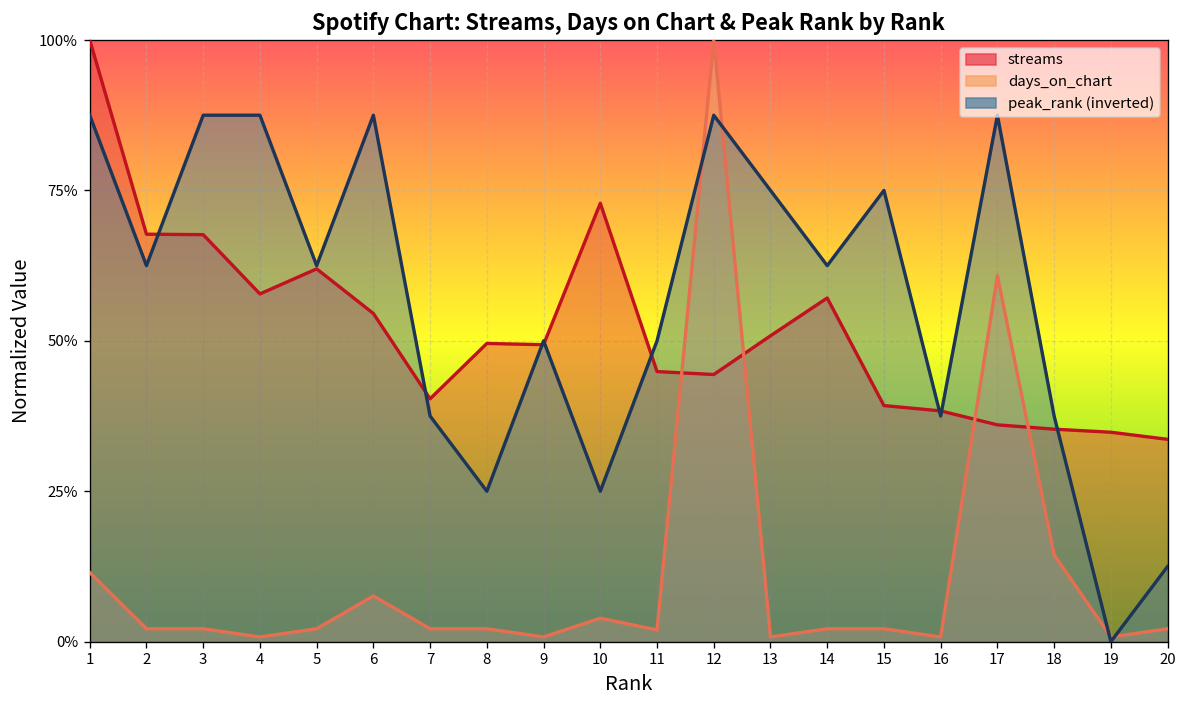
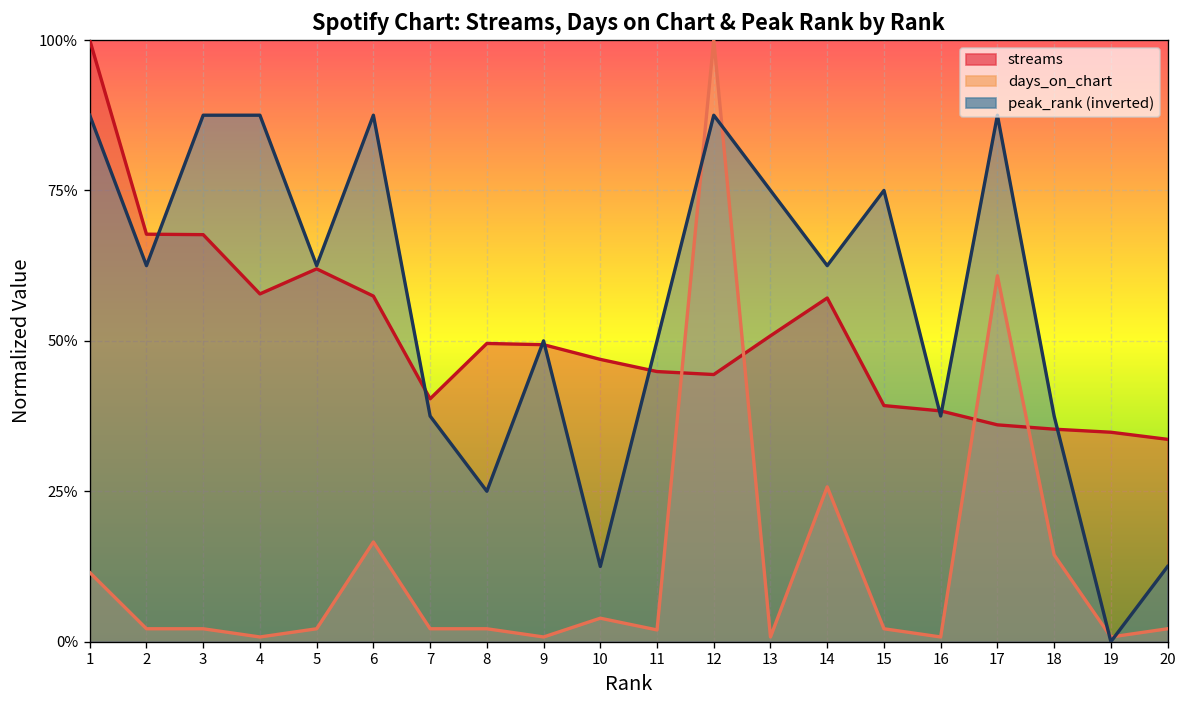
streams, 6: 55% -> 57%
days_on_chart, 6: 8% -> 17%
streams, 10: 73% -> 47%
peak_rank (inverted), 10: 25% -> 13%
days_on_chart, 14: 2% -> 26%
